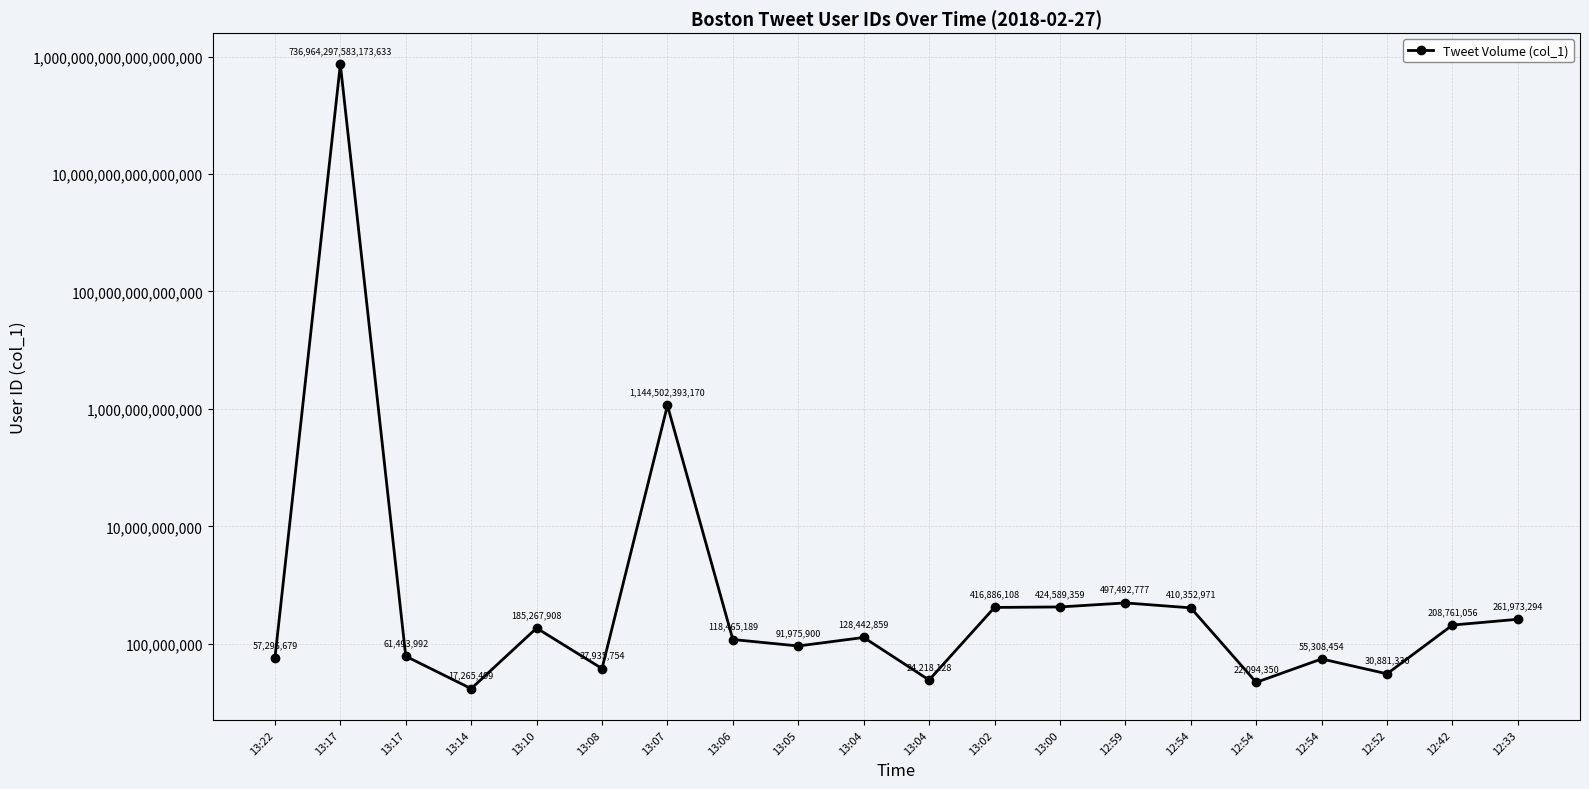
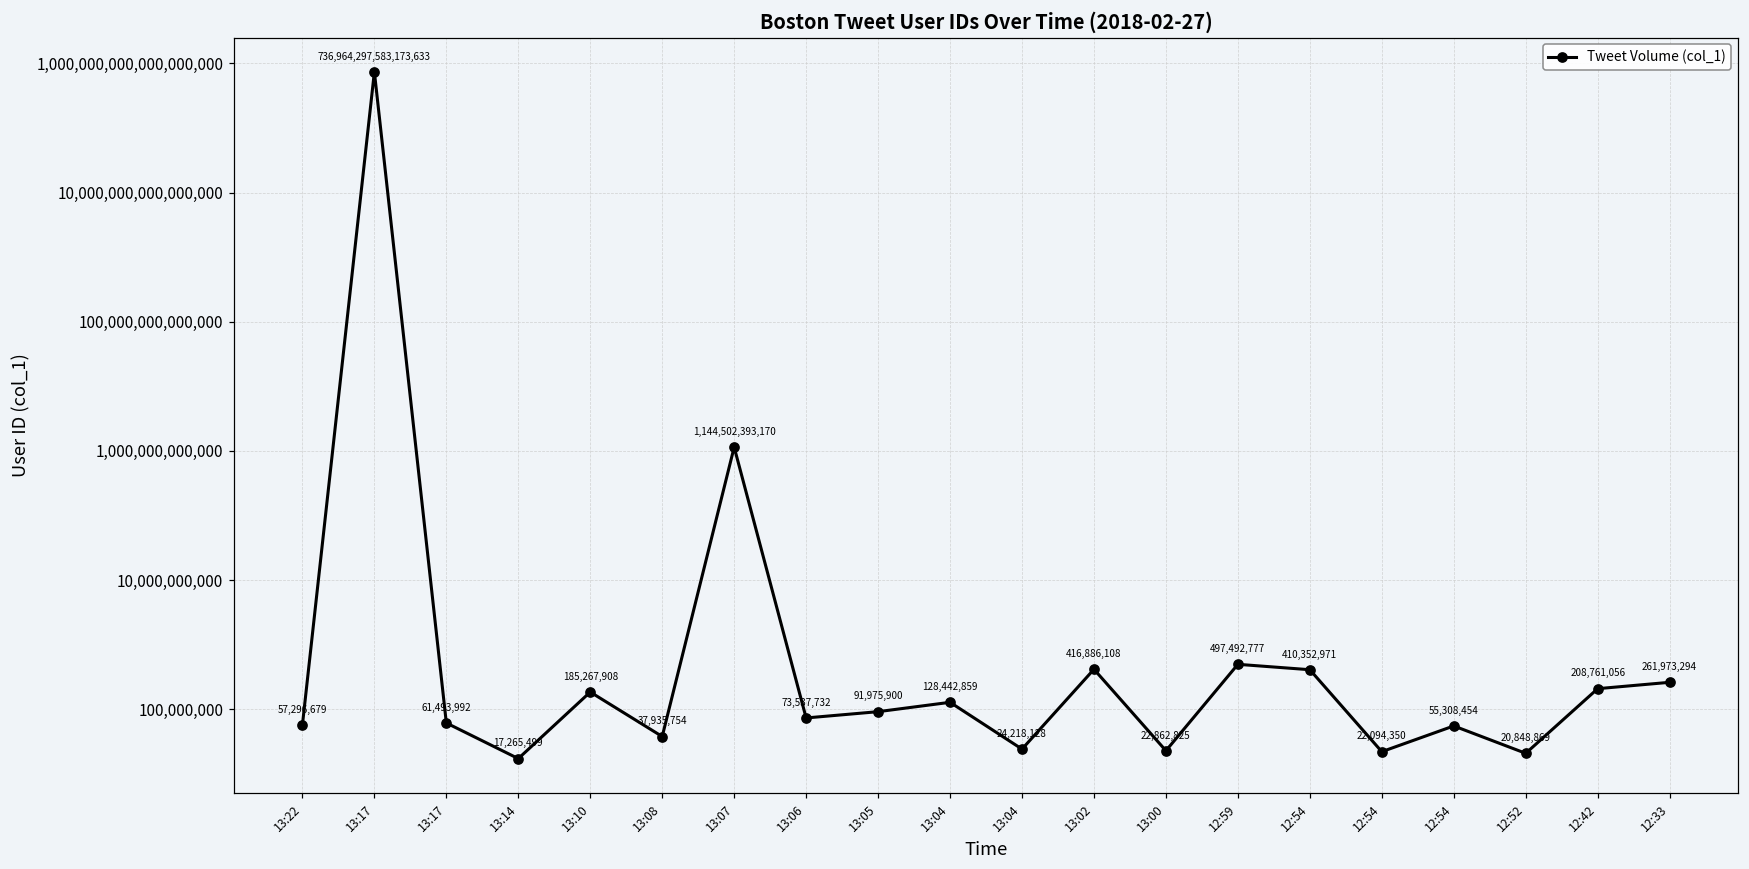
13:06: 118,465,189 -> 73,537,732
13:00: 424,589,359 -> 22,862,825
12:52: 30,881,330 -> 20,848,869
